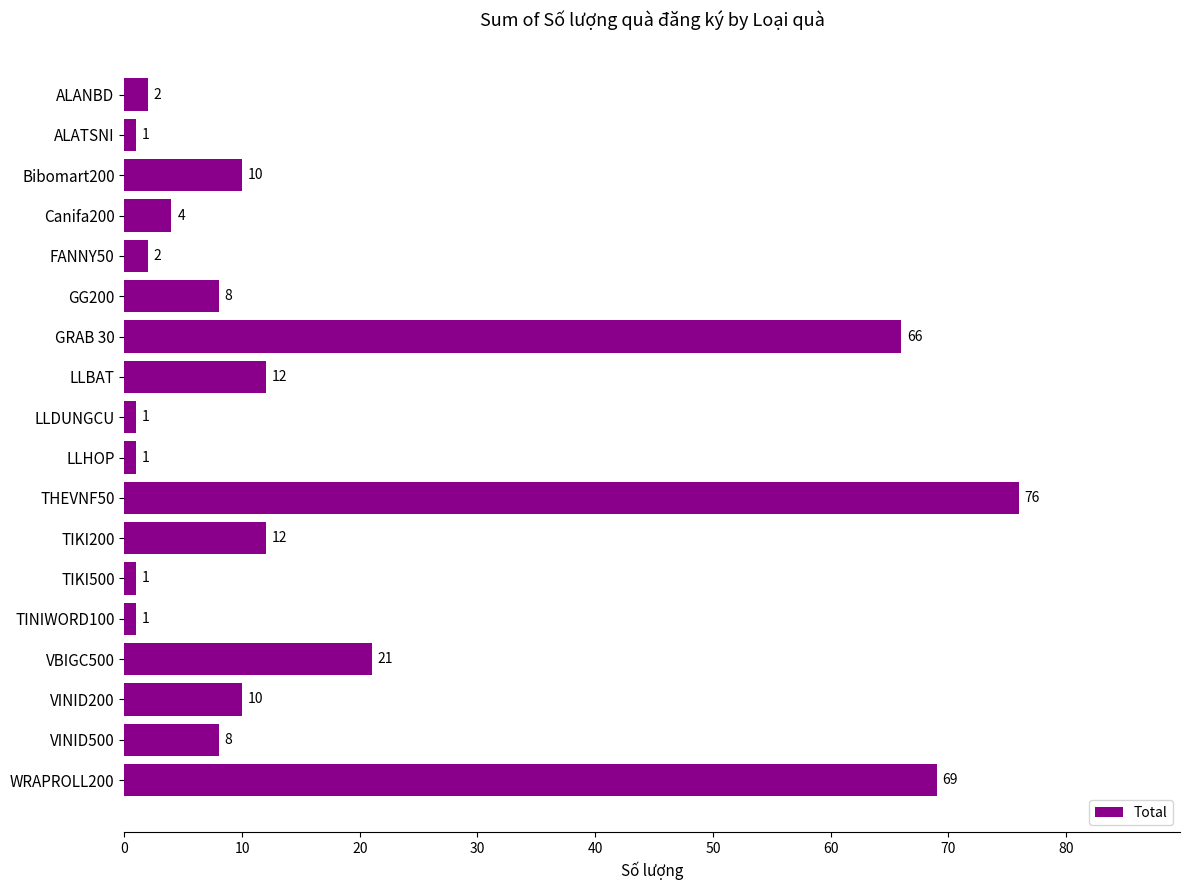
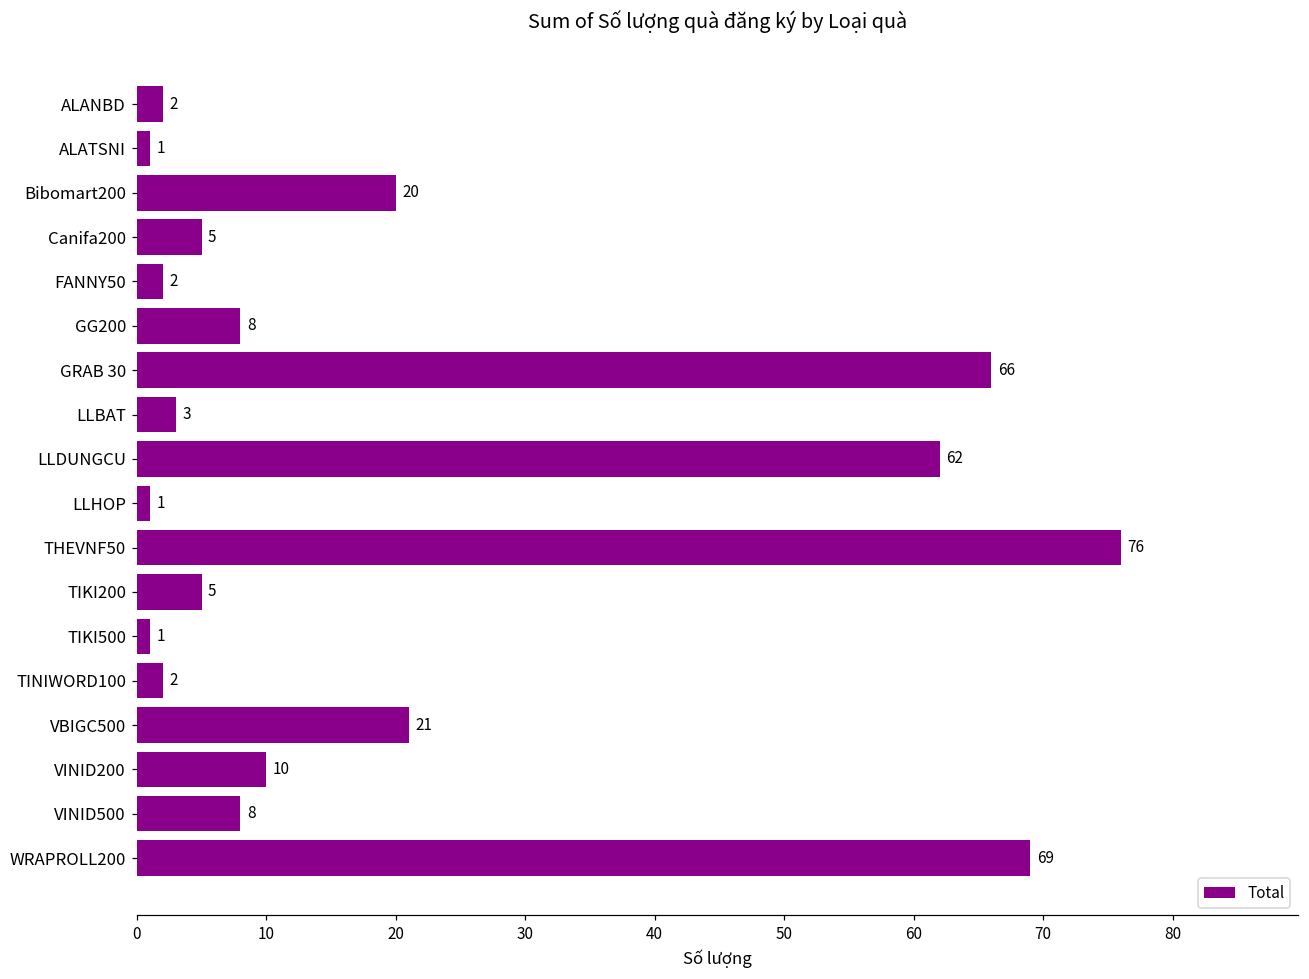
Bibomart200: 10 -> 20
Canifa200: 4 -> 5
LLBAT: 12 -> 3
LLDUNGCU: 1 -> 62
TIKI200: 12 -> 5
TINIWORD100: 1 -> 2
